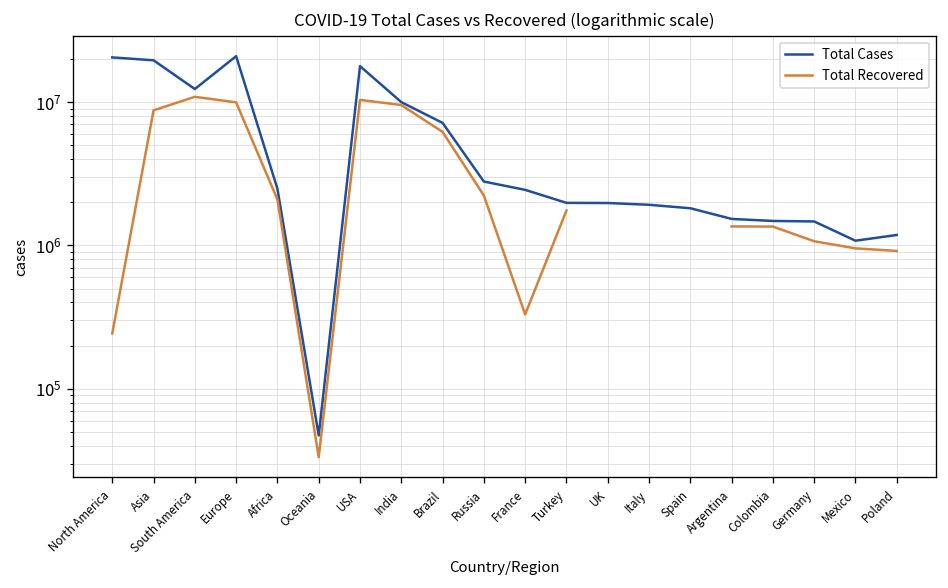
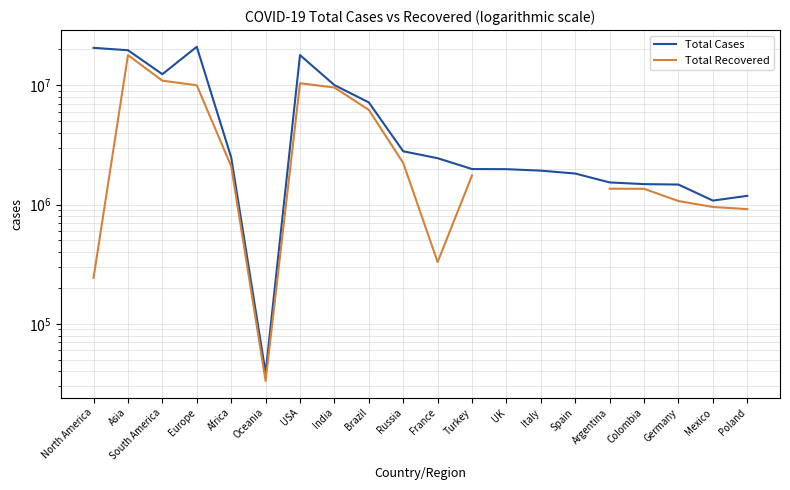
Total Recovered, Asia: 9000000 -> 18000000
Total Cases, Oceania: 47000 -> 39000
